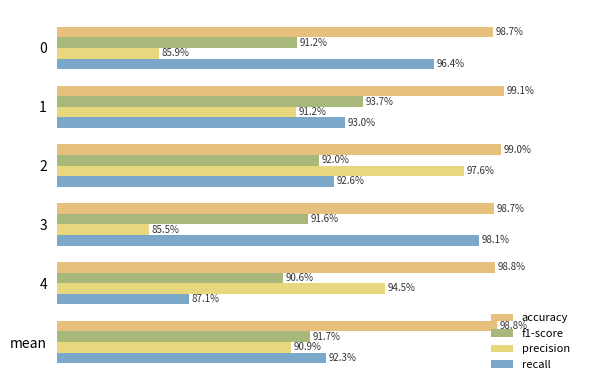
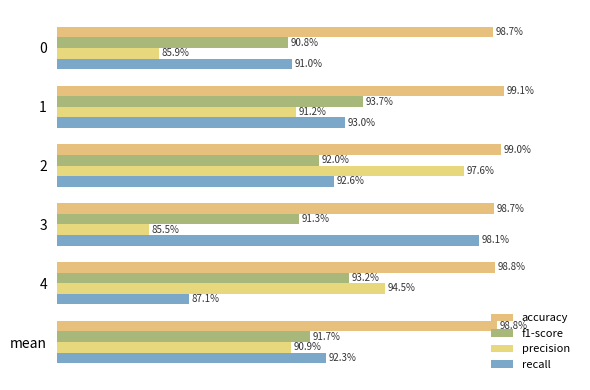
f1-score, 0: 91.2% -> 90.8%
recall, 0: 96.4% -> 91.0%
f1-score, 3: 91.6% -> 91.3%
f1-score, 4: 90.6% -> 93.2%
